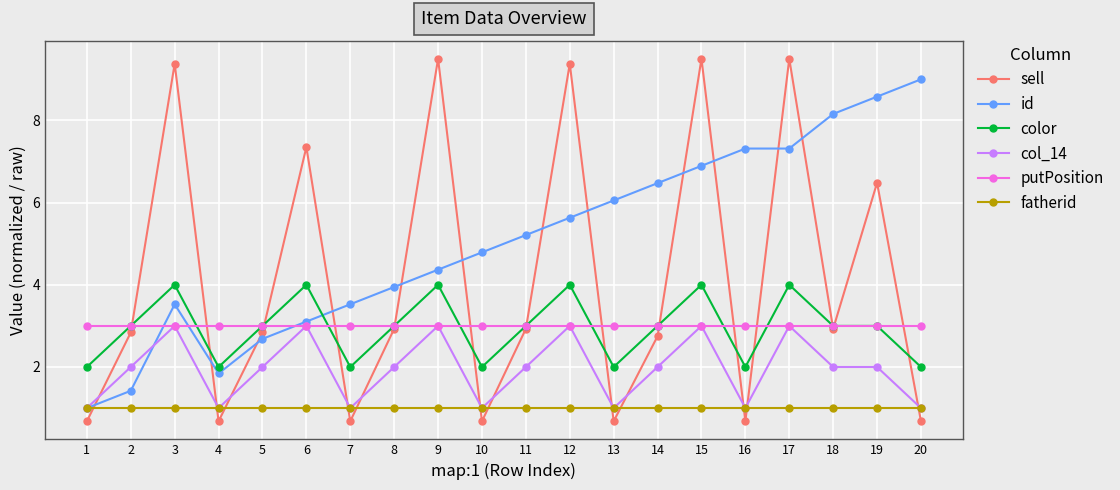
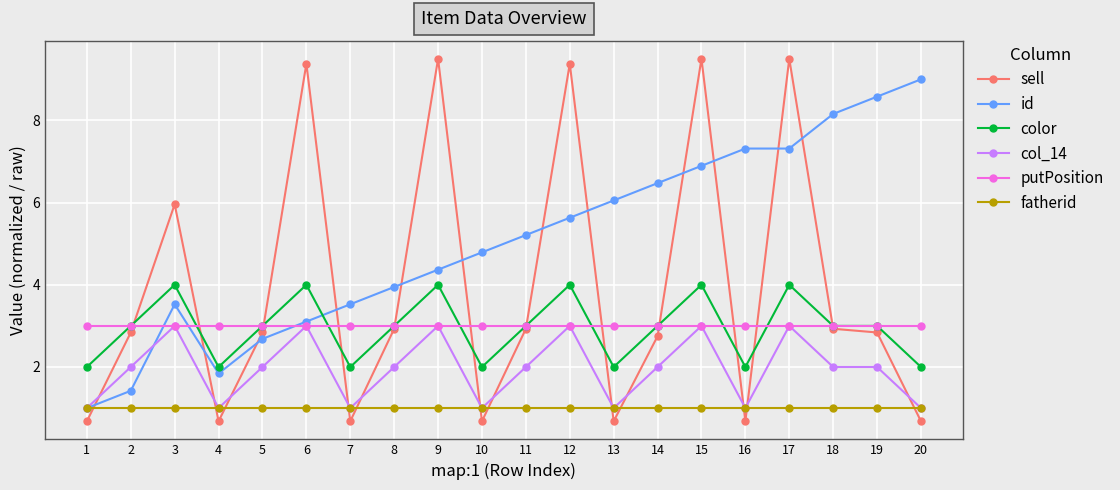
sell, 3: 9.4 -> 6.0
sell, 6: 7.4 -> 9.4
sell, 19: 6.5 -> 2.8
